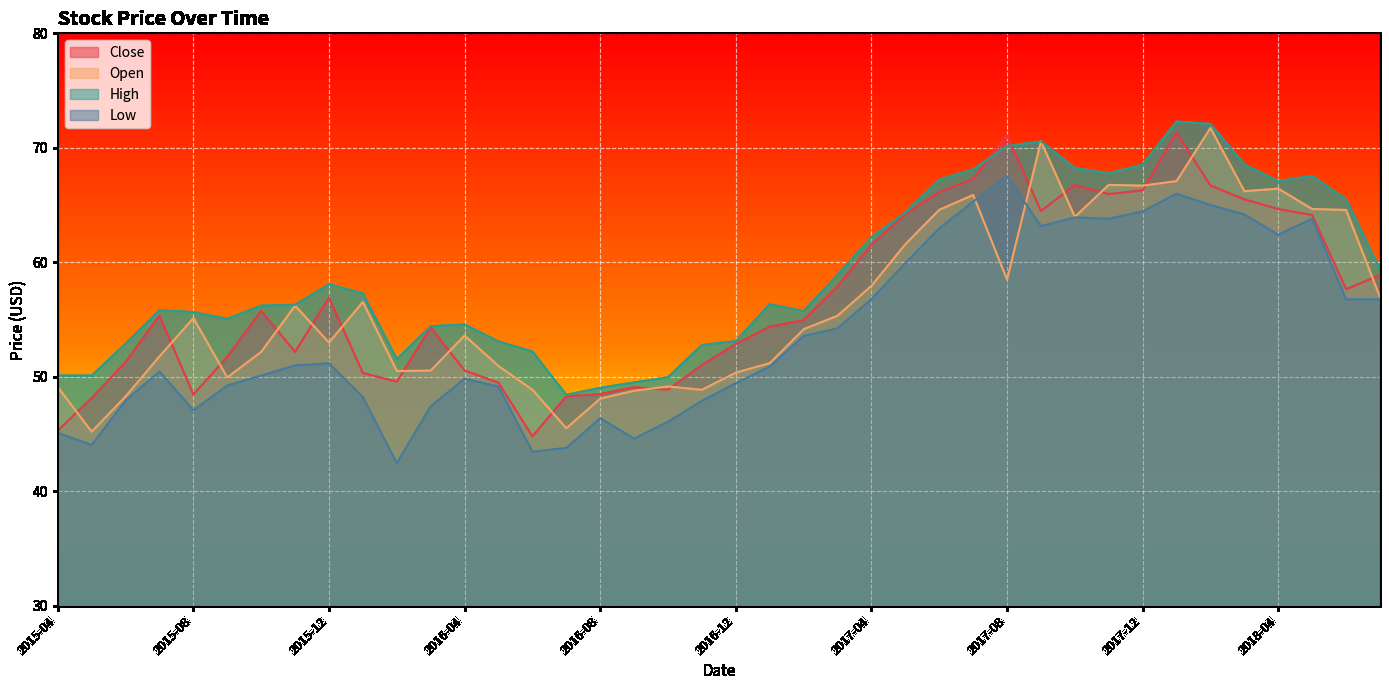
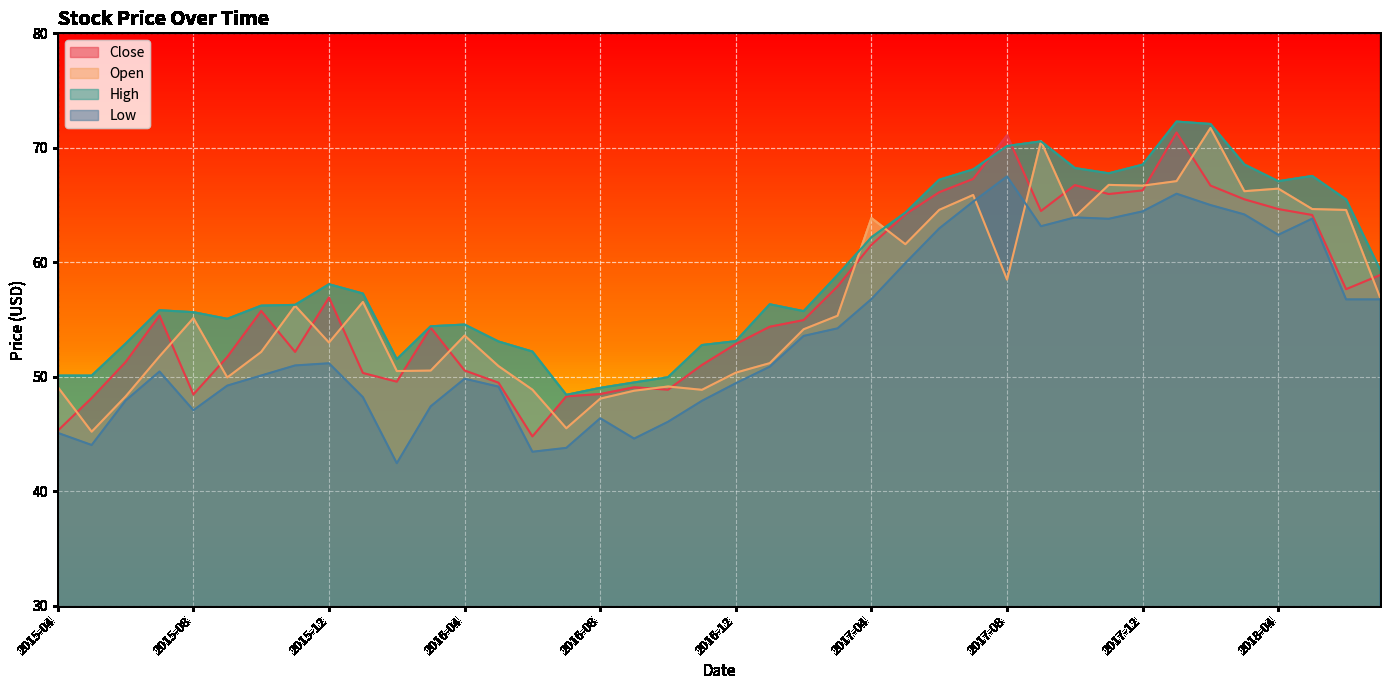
Open, 2017-04: 57.9 -> 63.9
